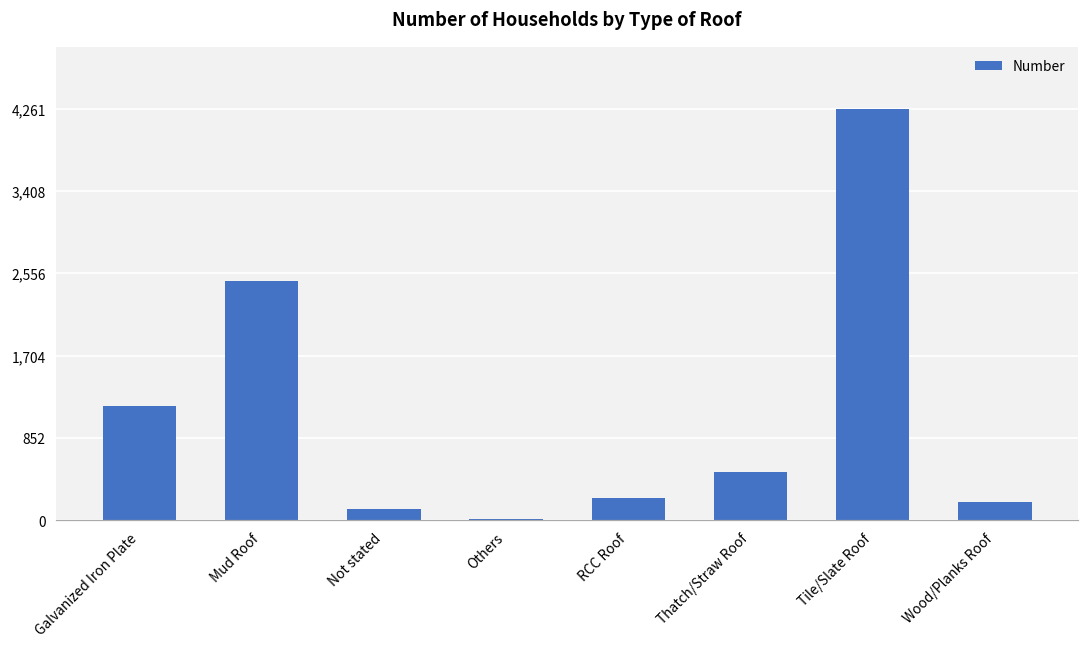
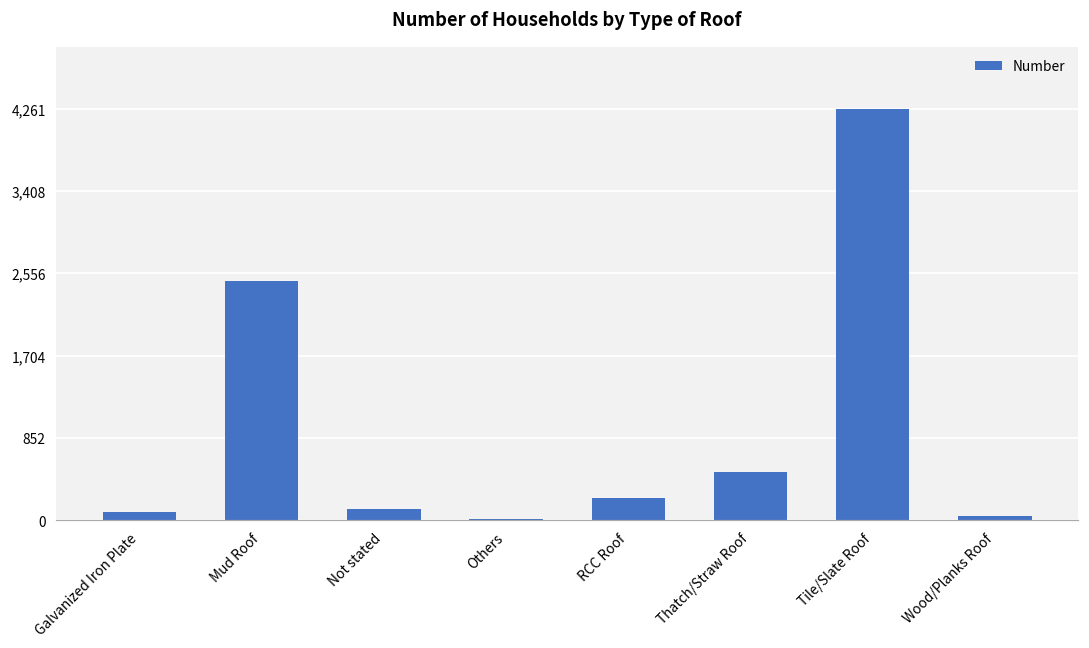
Galvanized Iron Plate: 1,200 -> 100
Wood/Planks Roof: 200 -> 0
